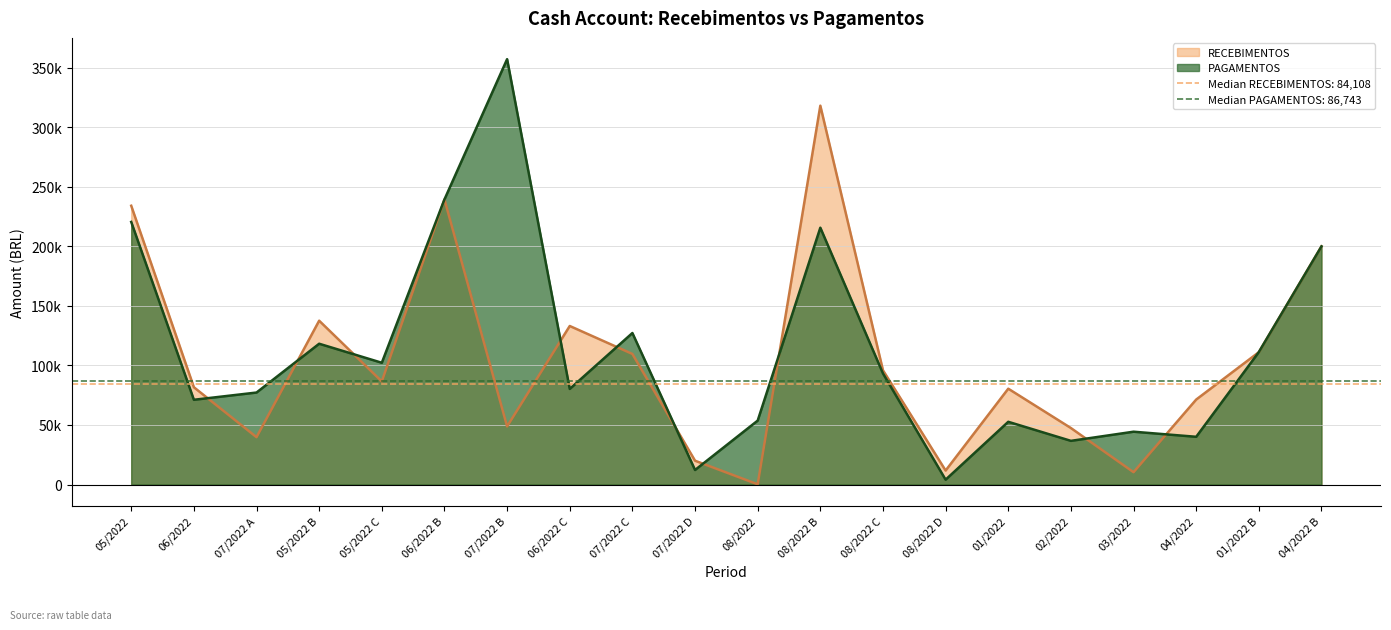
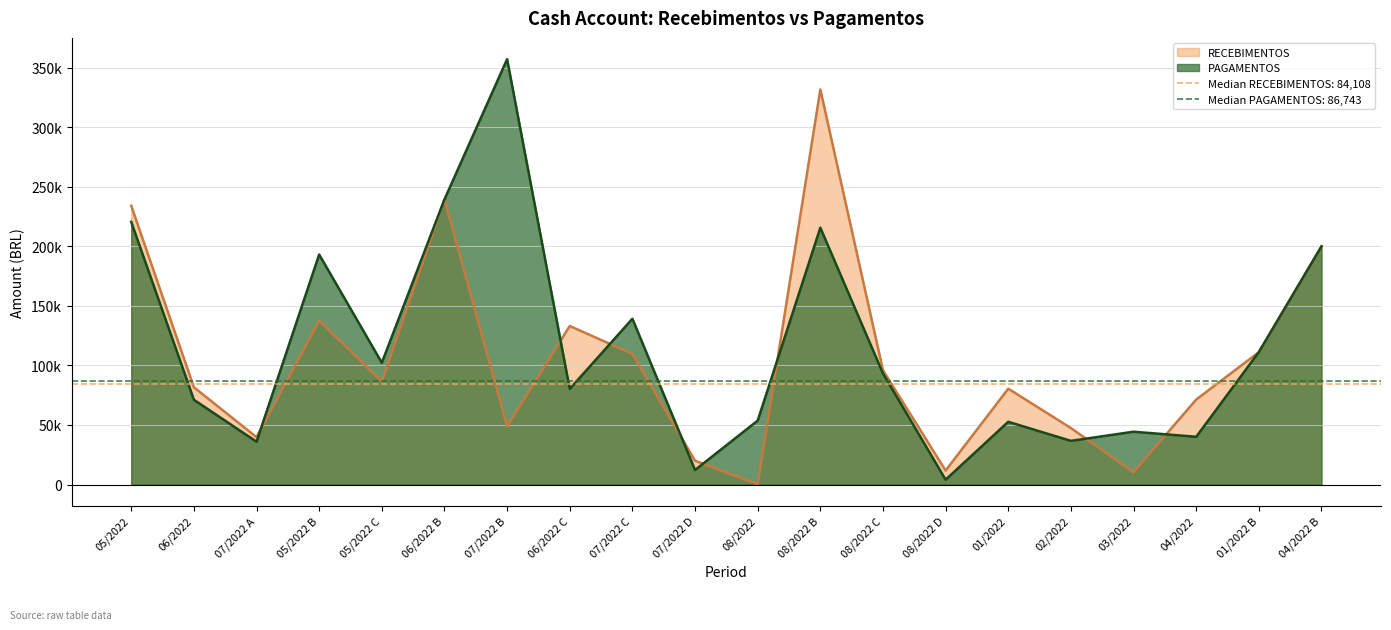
PAGAMENTOS, 07/2022 A: 77000 -> 36000
PAGAMENTOS, 05/2022 B: 118000 -> 193000
PAGAMENTOS, 07/2022 C: 127000 -> 139000
RECEBIMENTOS, 08/2022 B: 318000 -> 332000
